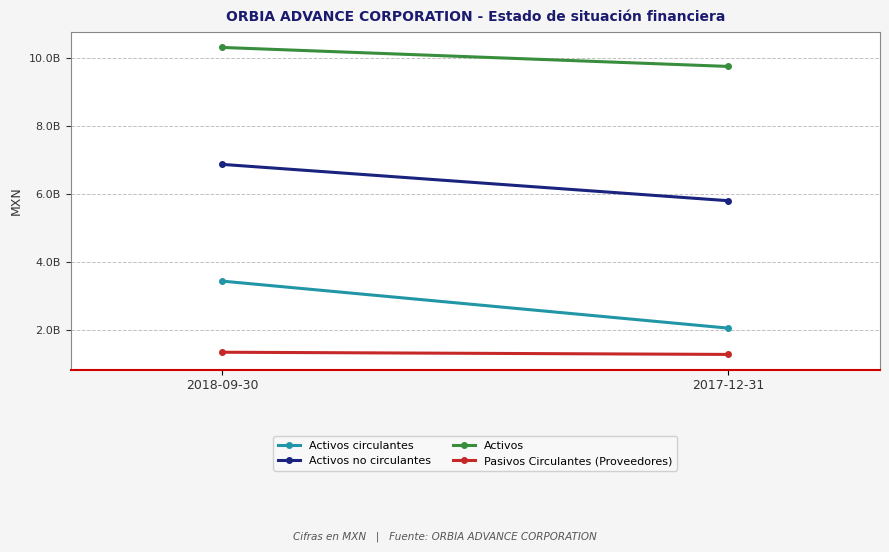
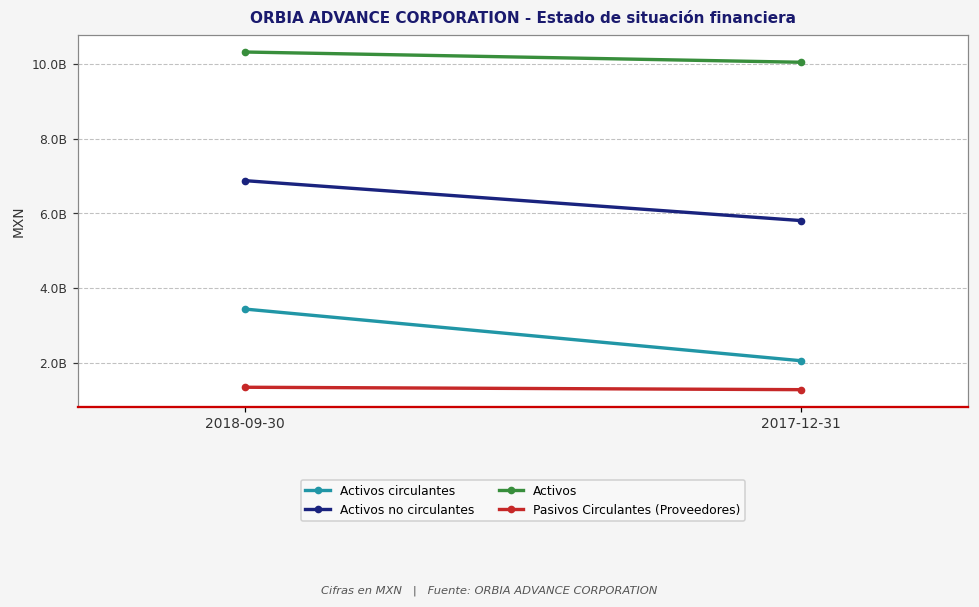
Activos, 2017-12-31: 9800000000 -> 10000000000
